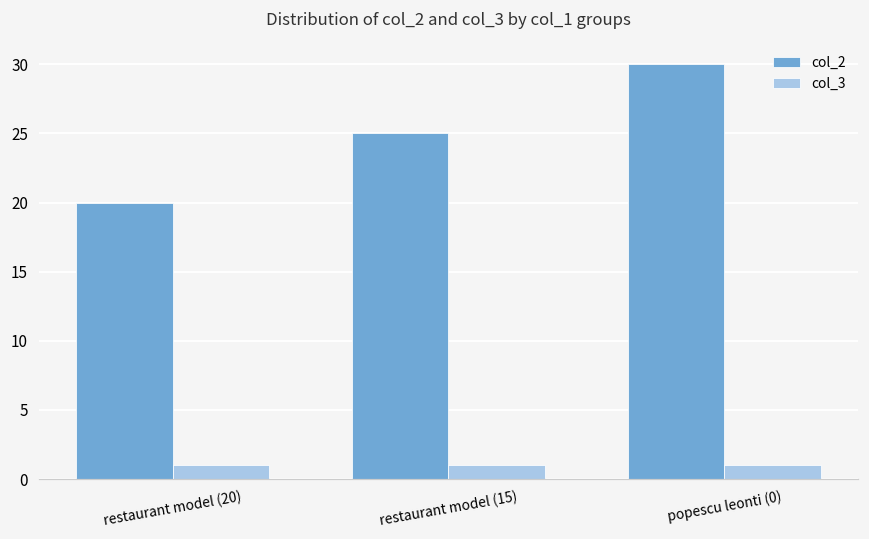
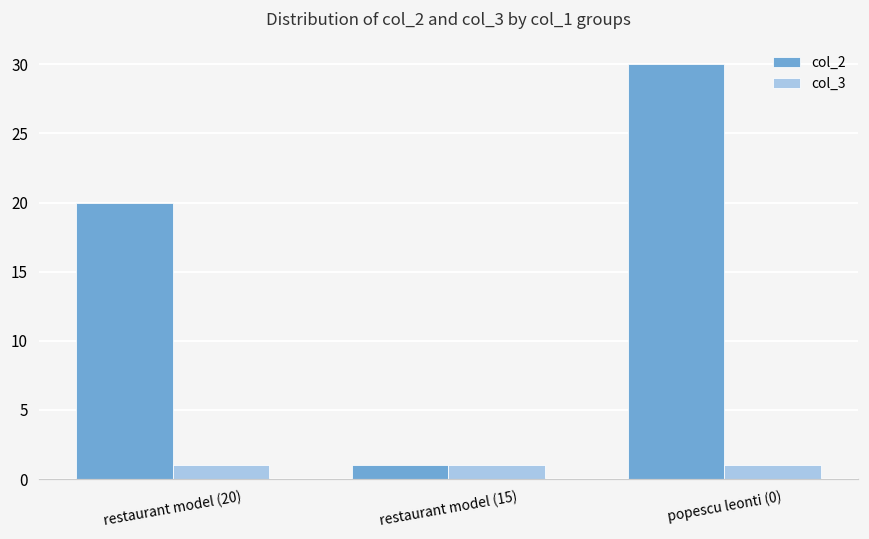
col_2, restaurant model (15): 25 -> 1
